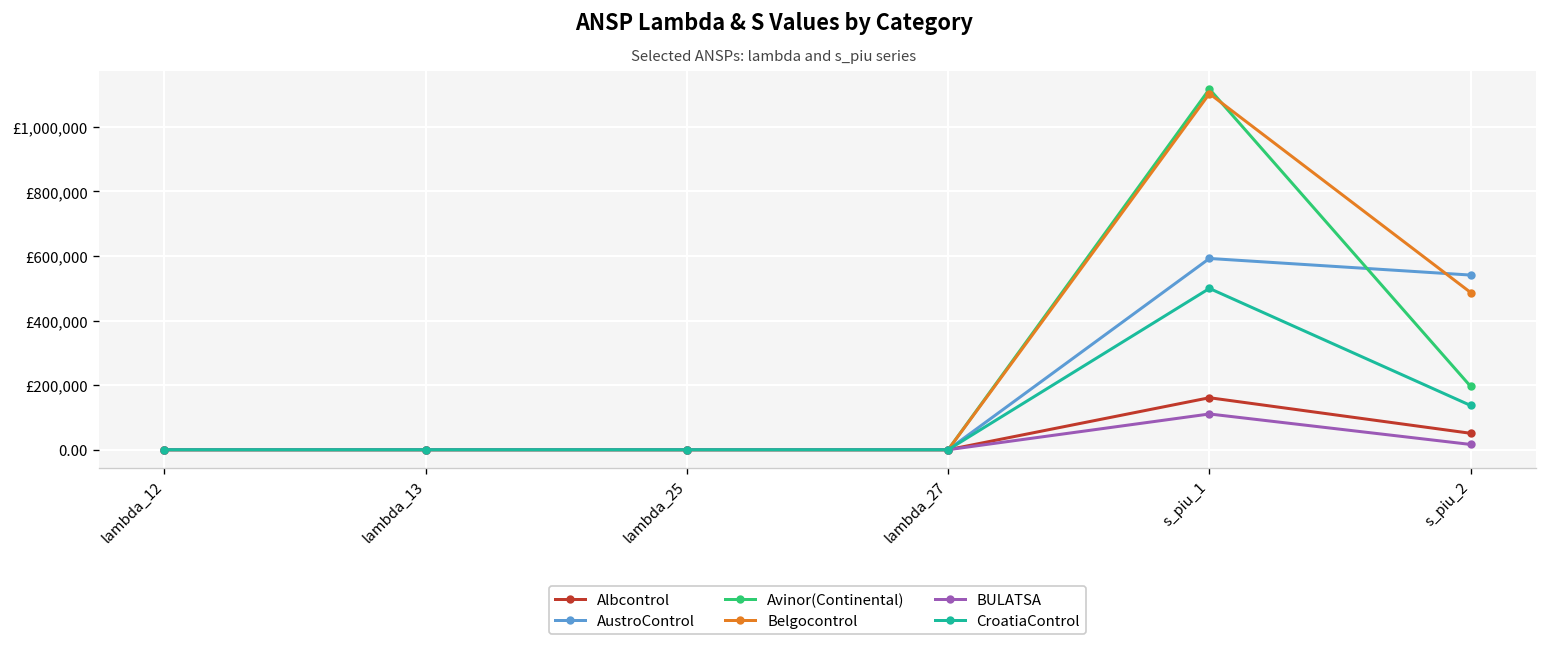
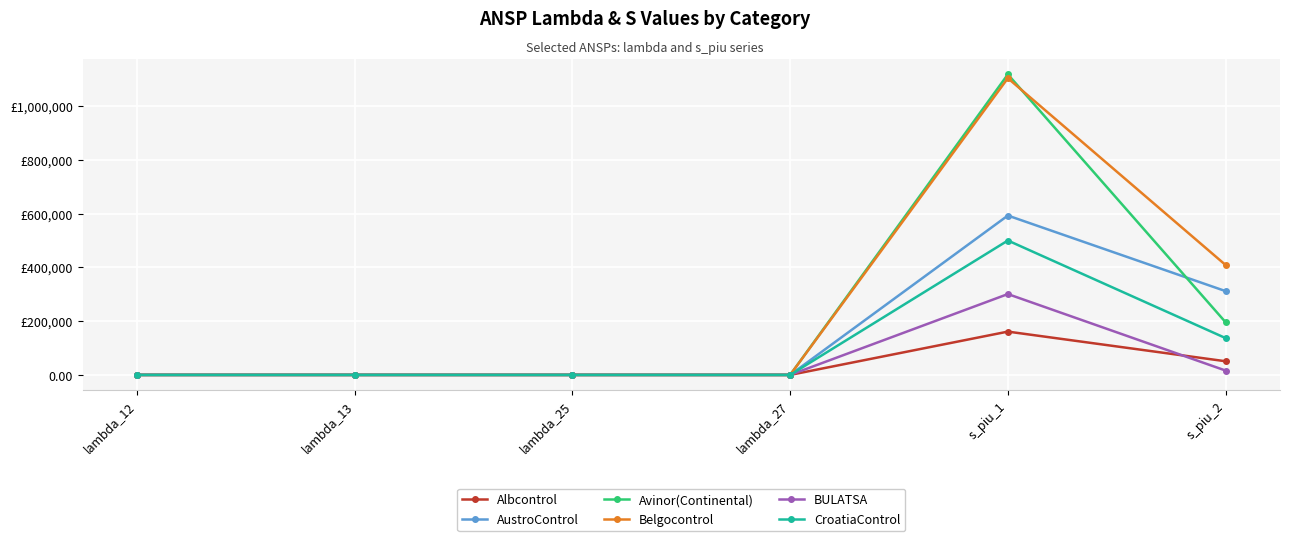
BULATSA, s_piu_1: £110,000 -> £300,000
AustroControl, s_piu_2: £540,000 -> £310,000
Belgocontrol, s_piu_2: £490,000 -> £410,000
